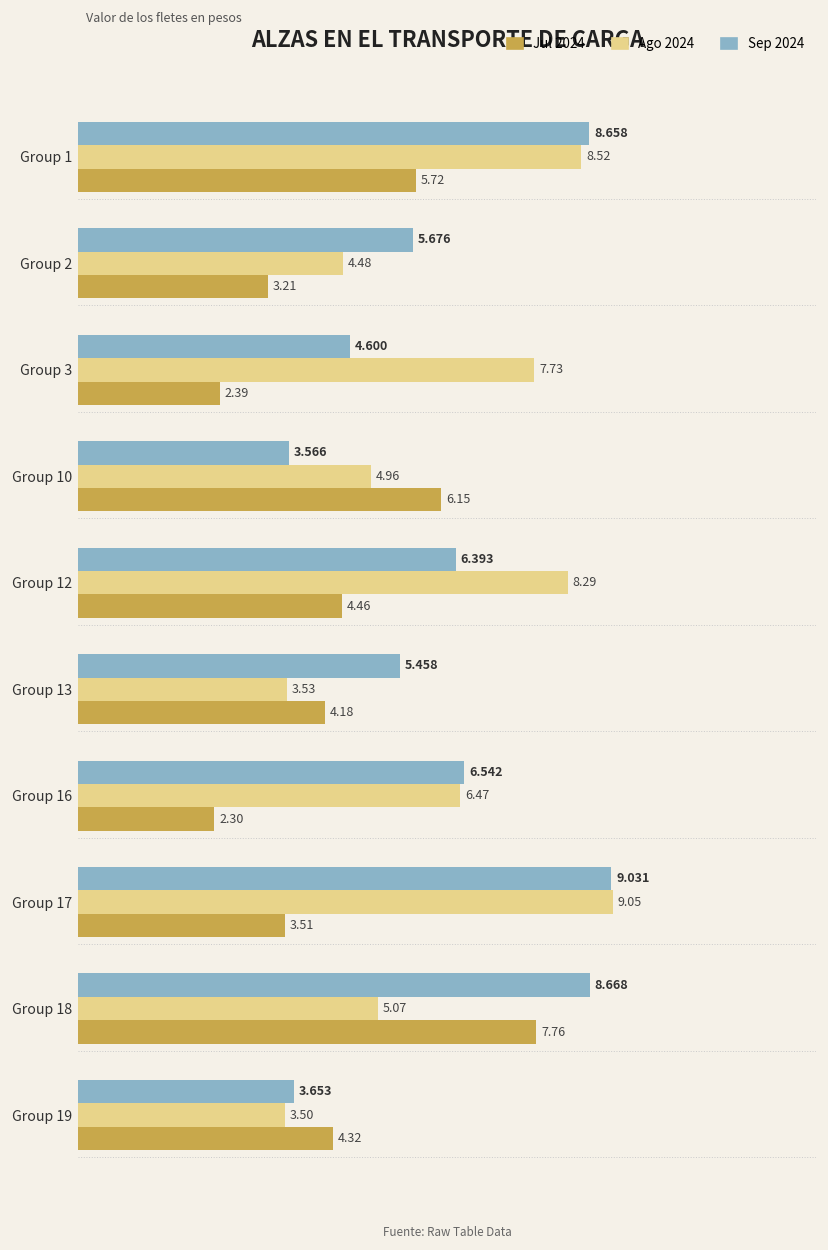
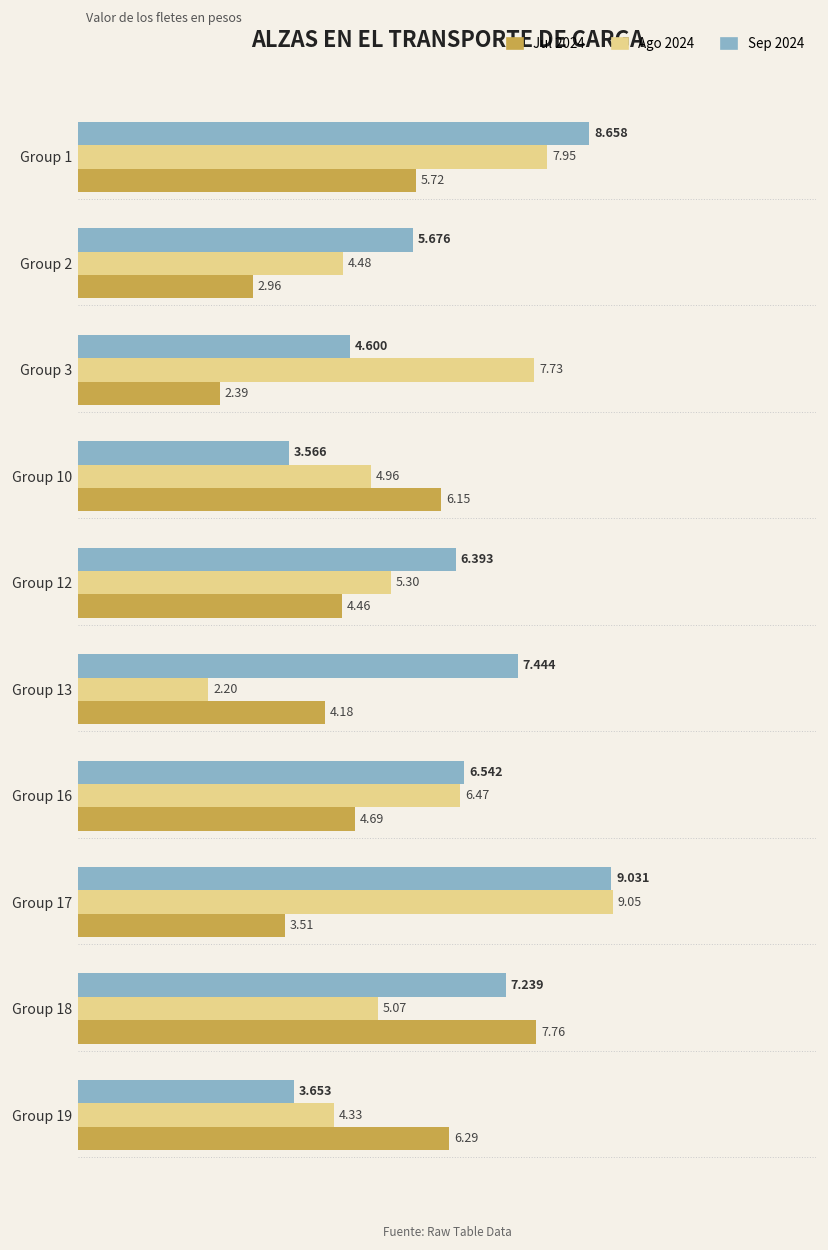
Ago 2024, Group 1: 8.52 -> 7.95
Jul 2024, Group 2: 3.21 -> 2.96
Ago 2024, Group 12: 8.29 -> 5.30
Sep 2024, Group 13: 5.458 -> 7.444
Ago 2024, Group 13: 3.53 -> 2.20
Jul 2024, Group 16: 2.30 -> 4.69
Sep 2024, Group 18: 8.668 -> 7.239
Ago 2024, Group 19: 3.50 -> 4.33
Jul 2024, Group 19: 4.32 -> 6.29
